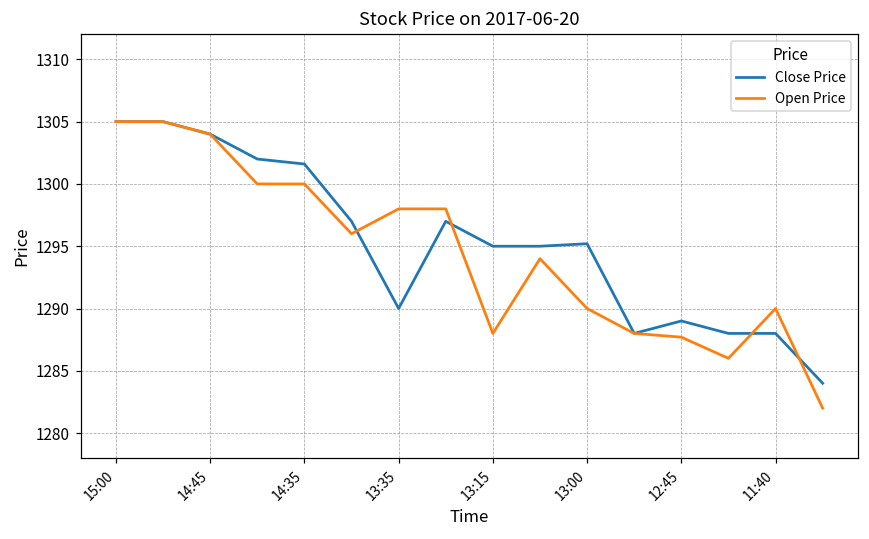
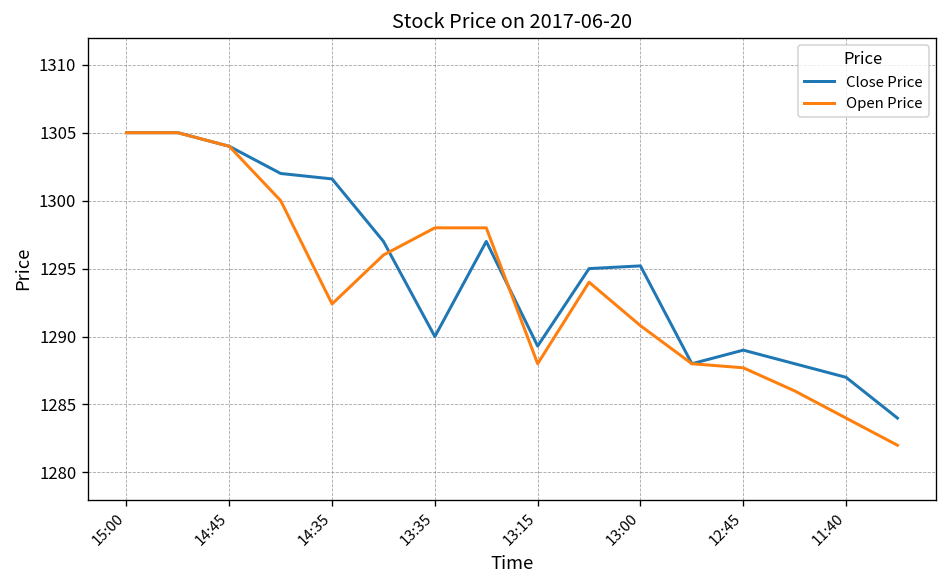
Open Price, 14:35: 1300.0 -> 1292.4
Close Price, 13:15: 1295.0 -> 1289.3
Open Price, 13:00: 1290.0 -> 1290.8
Close Price, 11:40: 1288 -> 1287
Open Price, 11:40: 1290 -> 1284
